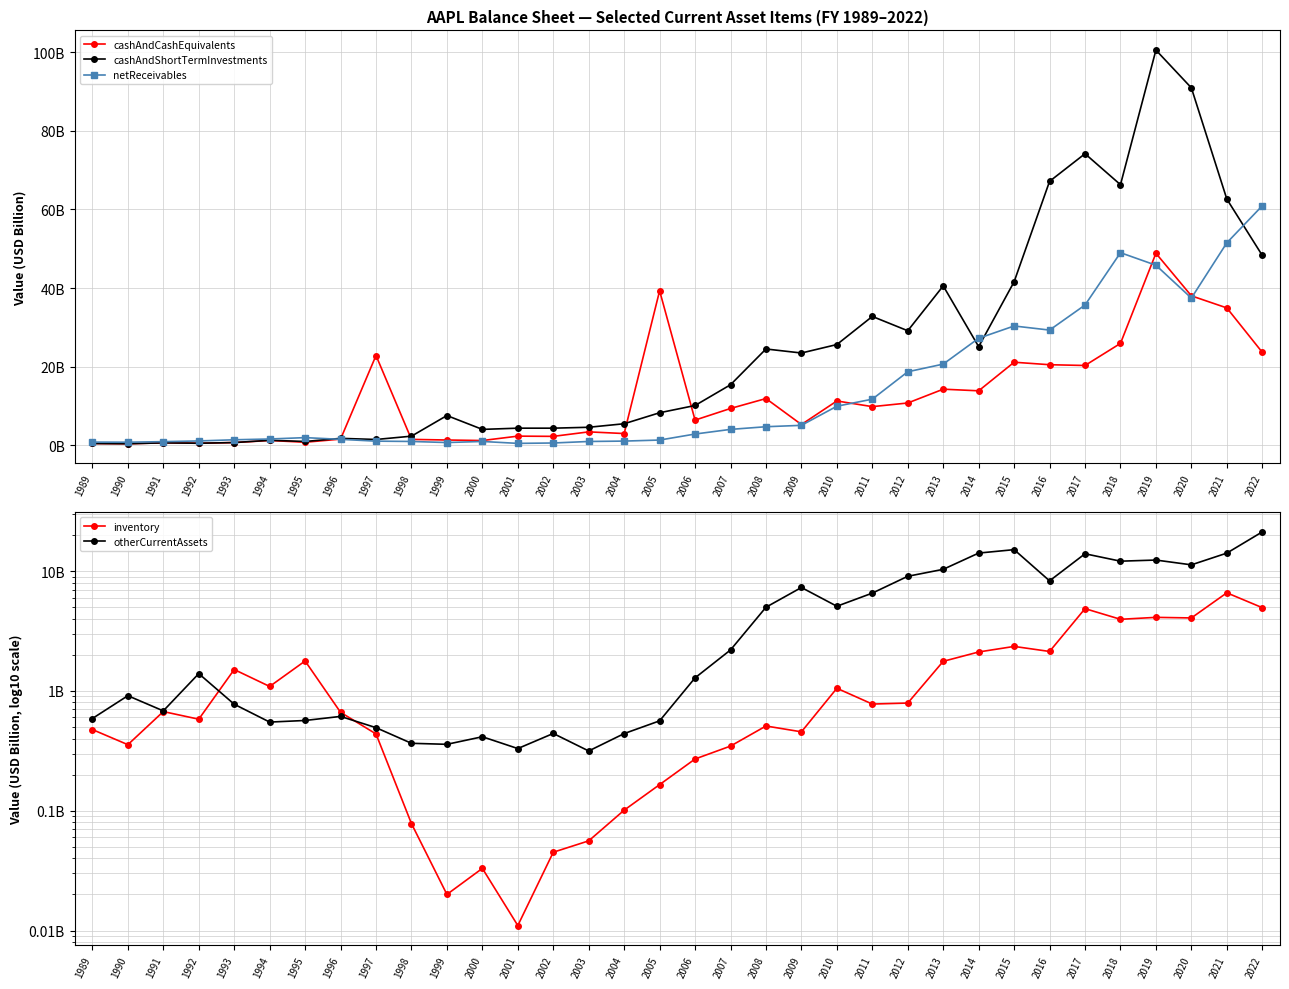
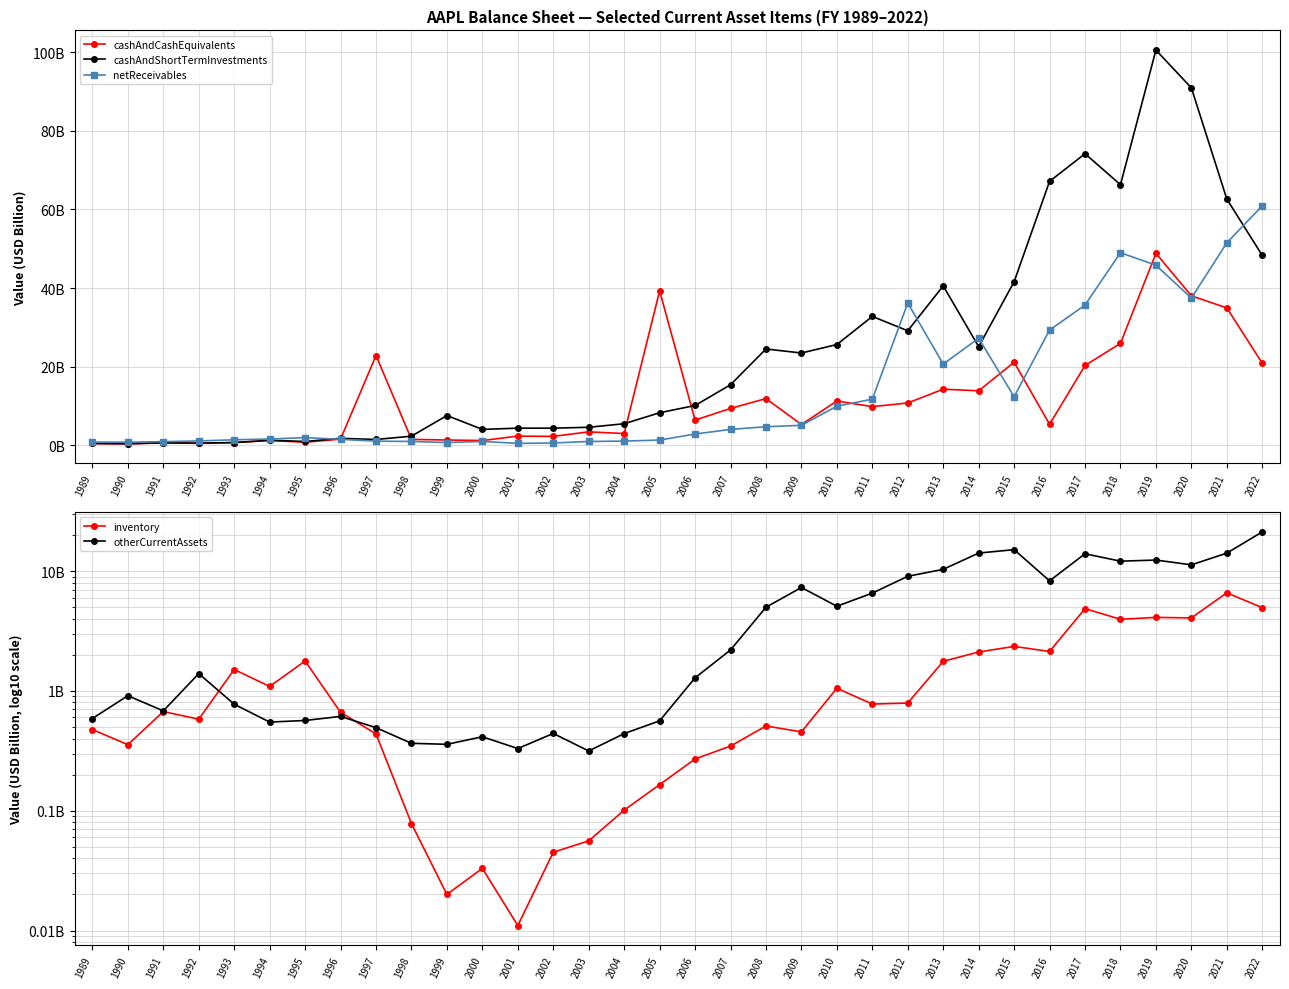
AAPL Balance Sheet — Selected Current Asset Items (FY 1989–2022), netReceivables, 2012: 19000000000 -> 36000000000
AAPL Balance Sheet — Selected Current Asset Items (FY 1989–2022), netReceivables, 2015: 30000000000 -> 12000000000
AAPL Balance Sheet — Selected Current Asset Items (FY 1989–2022), cashAndCashEquivalents, 2016: 20000000000 -> 5000000000
AAPL Balance Sheet — Selected Current Asset Items (FY 1989–2022), cashAndCashEquivalents, 2022: 24000000000 -> 21000000000
